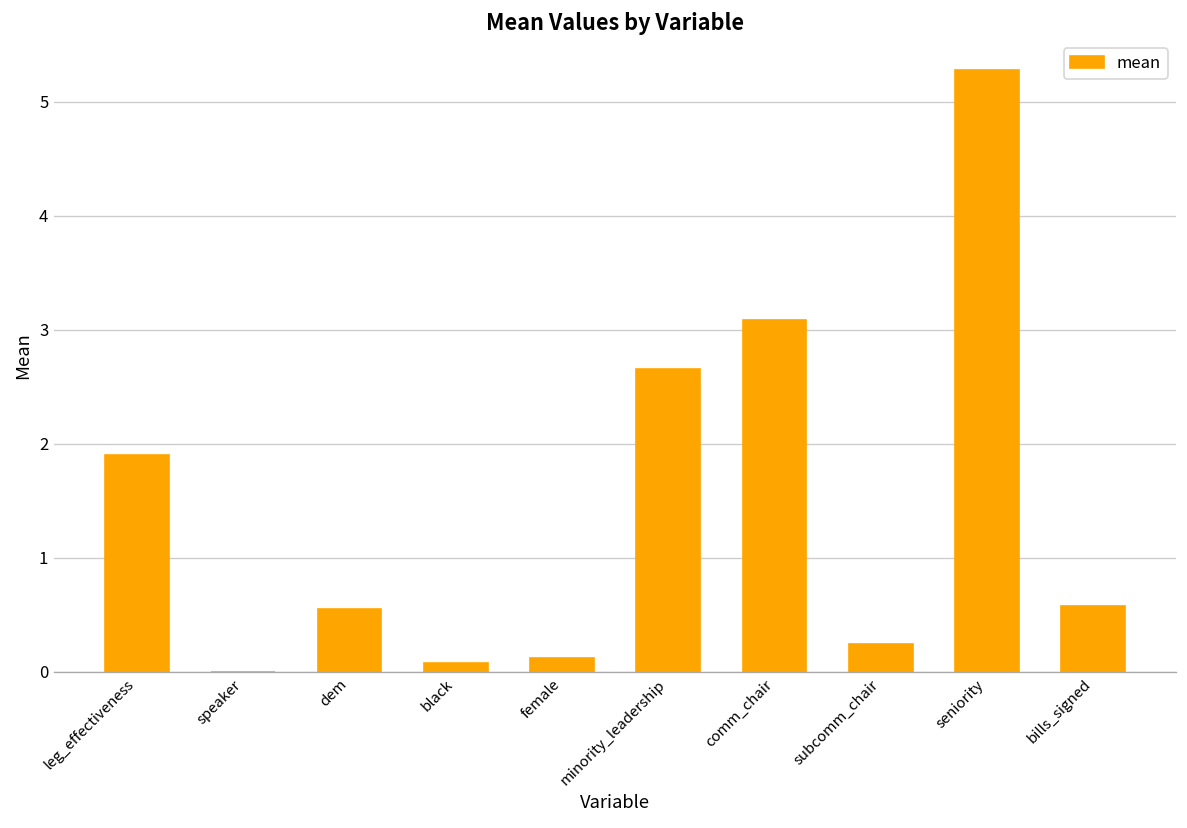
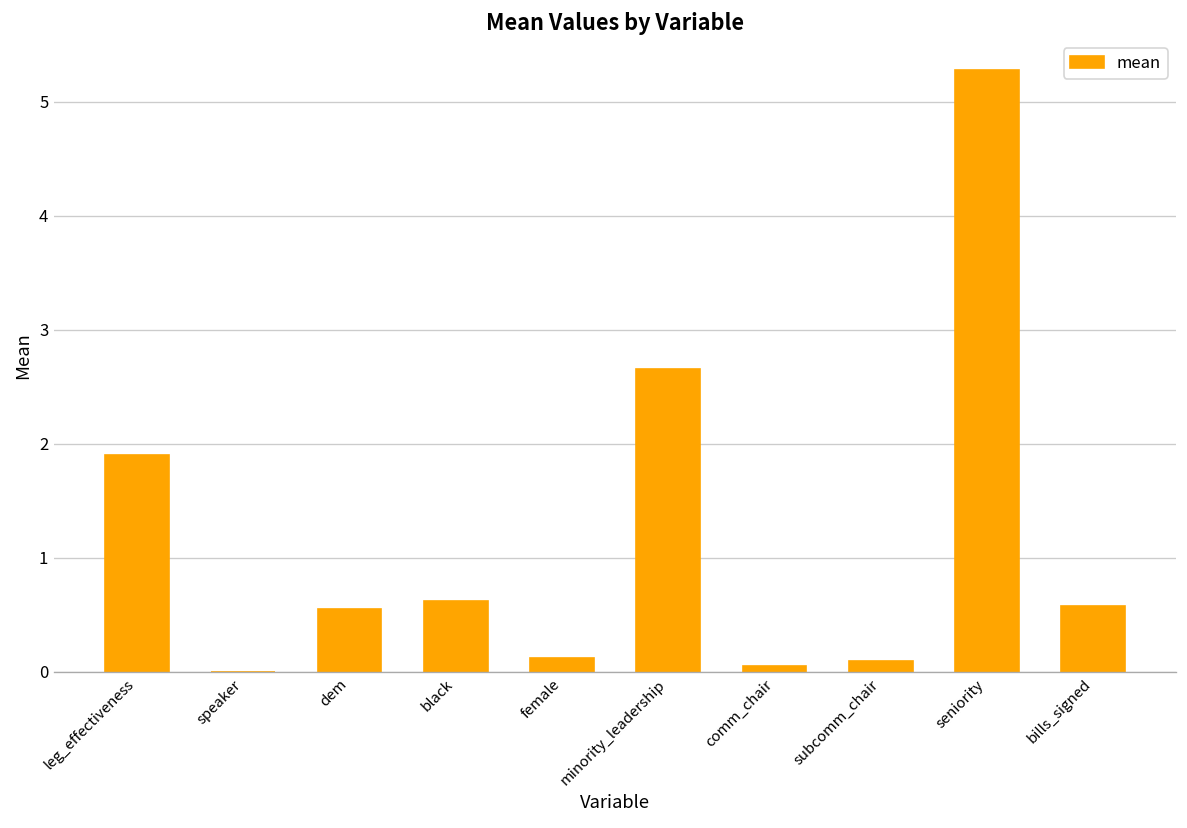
black: 0.1 -> 0.6
comm_chair: 3.1 -> 0.1
subcomm_chair: 0.2 -> 0.1
